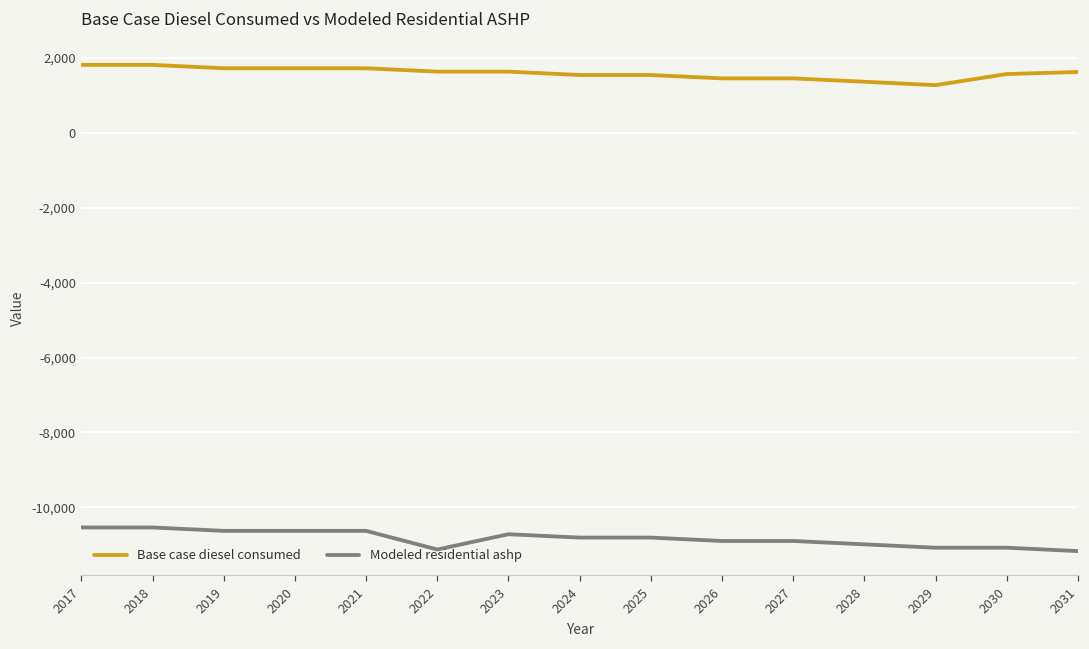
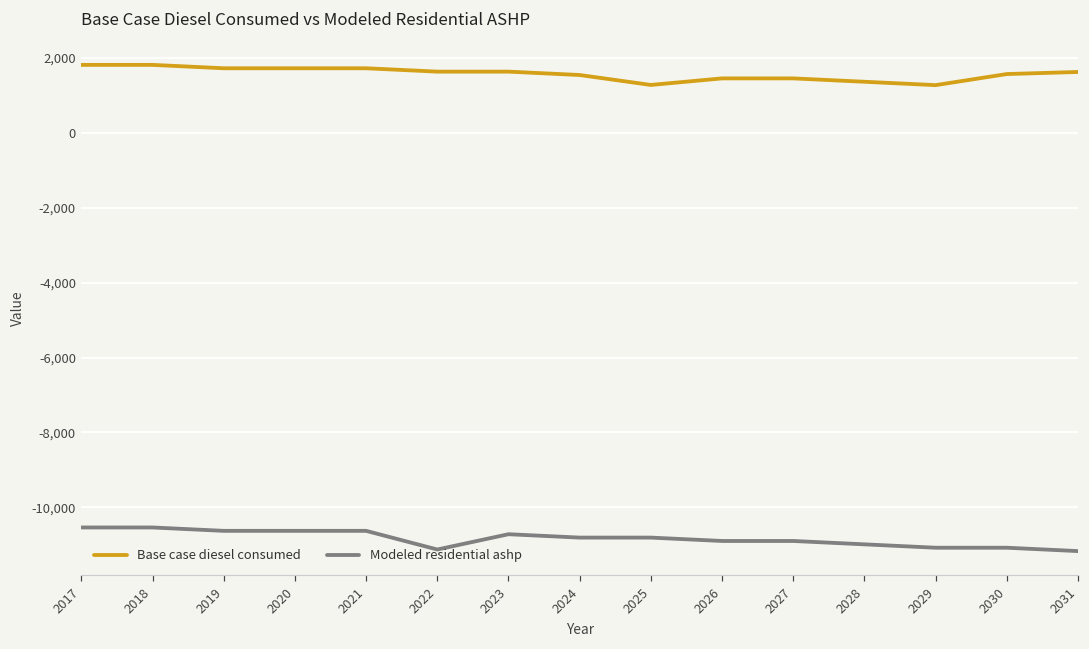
Base case diesel consumed, 2025: 1,500 -> 1,300
